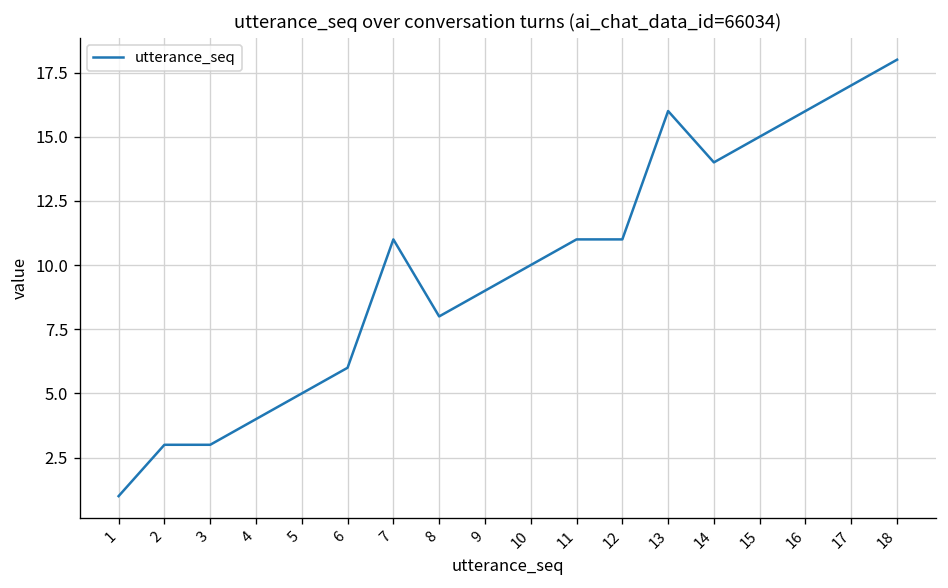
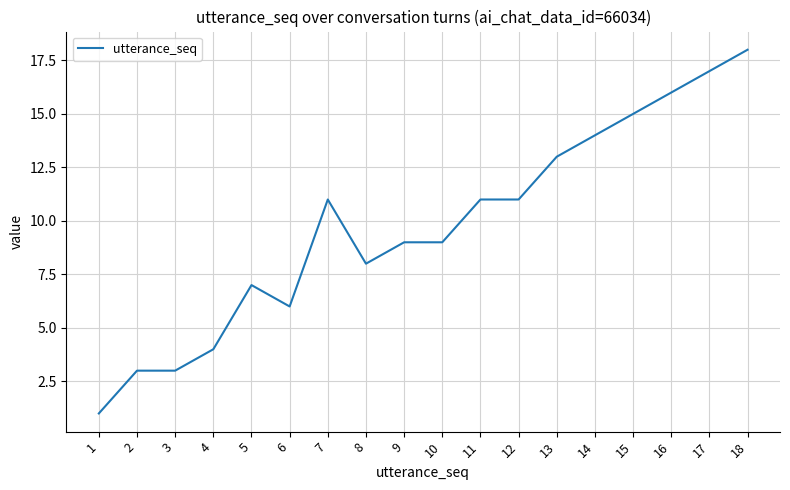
5: 5 -> 7
10: 10 -> 9
13: 16 -> 13
